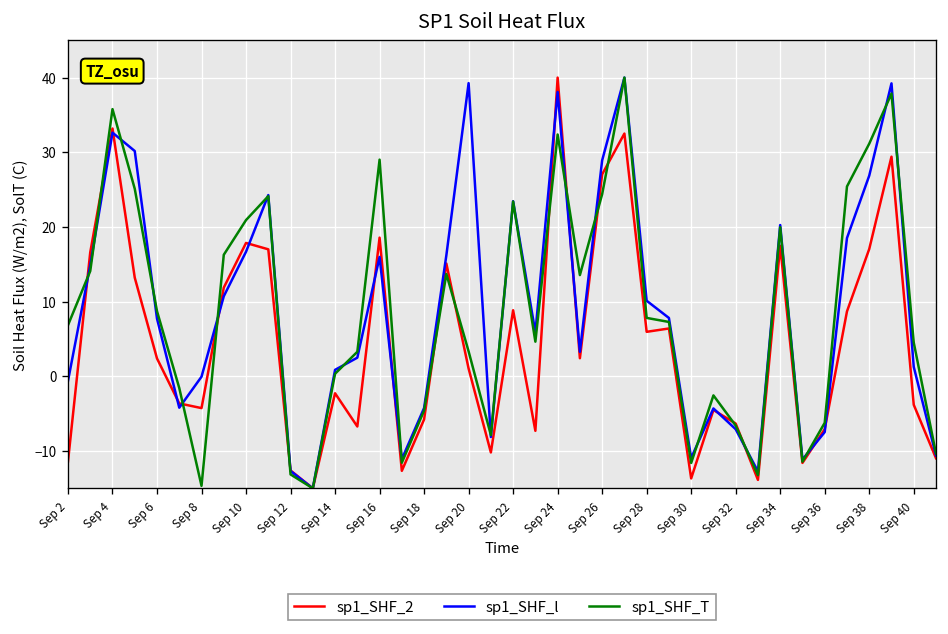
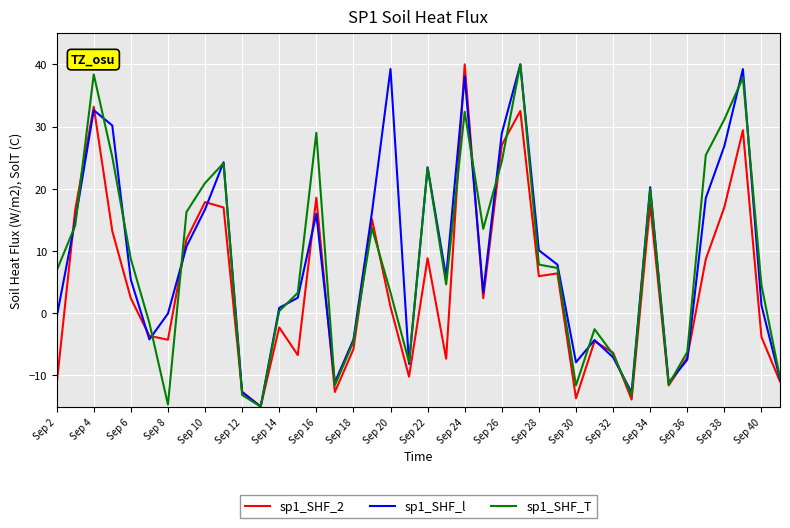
sp1_SHF_T, Sep 4: 36 -> 38
sp1_SHF_l, Sep 6: 8 -> 5
sp1_SHF_l, Sep 30: -11 -> -8
